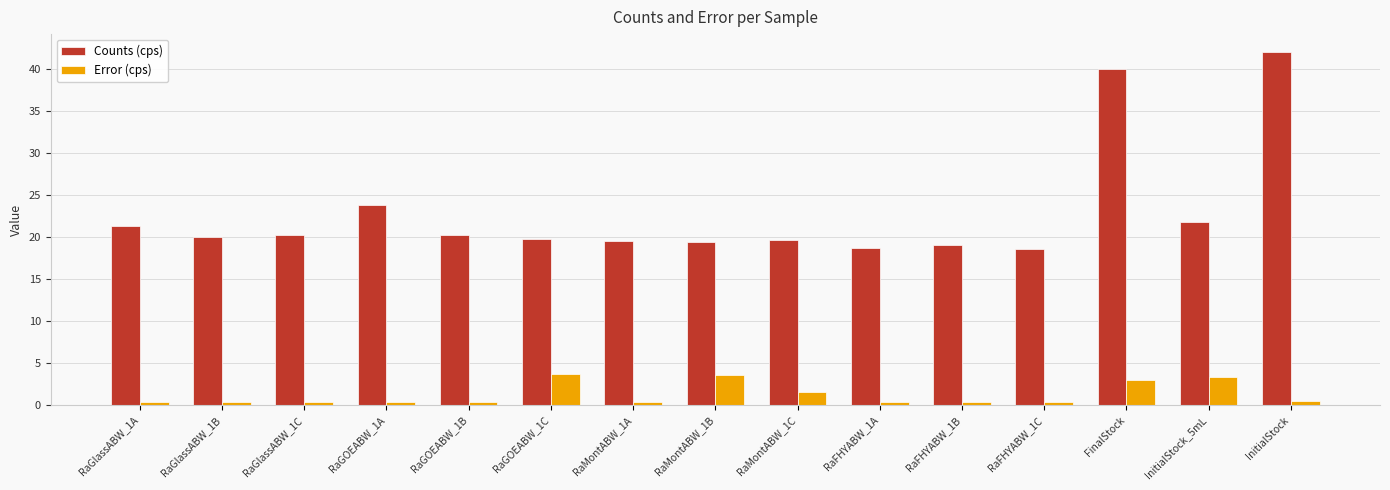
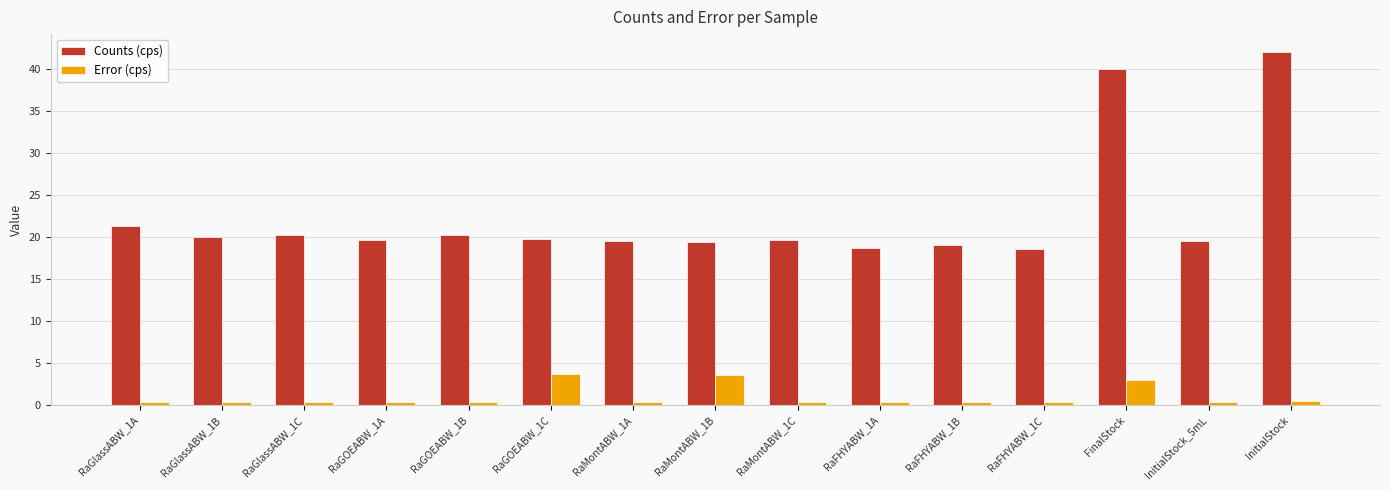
Counts (cps), RaGOEABW_1A: 24 -> 20
Error (cps), RaMontABW_1C: 1 -> 0
Counts (cps), InitialStock_5mL: 22 -> 20
Error (cps), InitialStock_5mL: 3 -> 0
